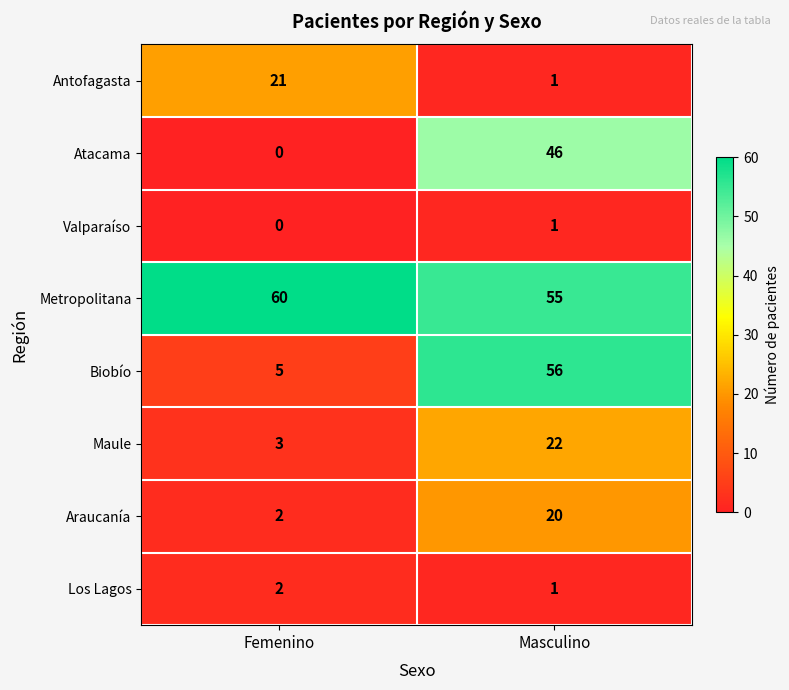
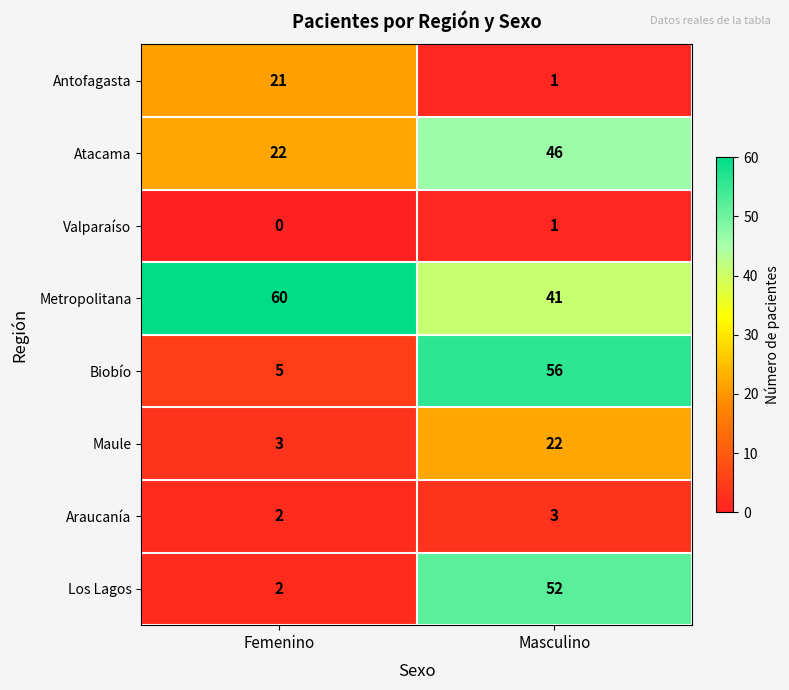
Atacama, Femenino: 0 -> 22
Metropolitana, Masculino: 55 -> 41
Araucanía, Masculino: 20 -> 3
Los Lagos, Masculino: 1 -> 52
